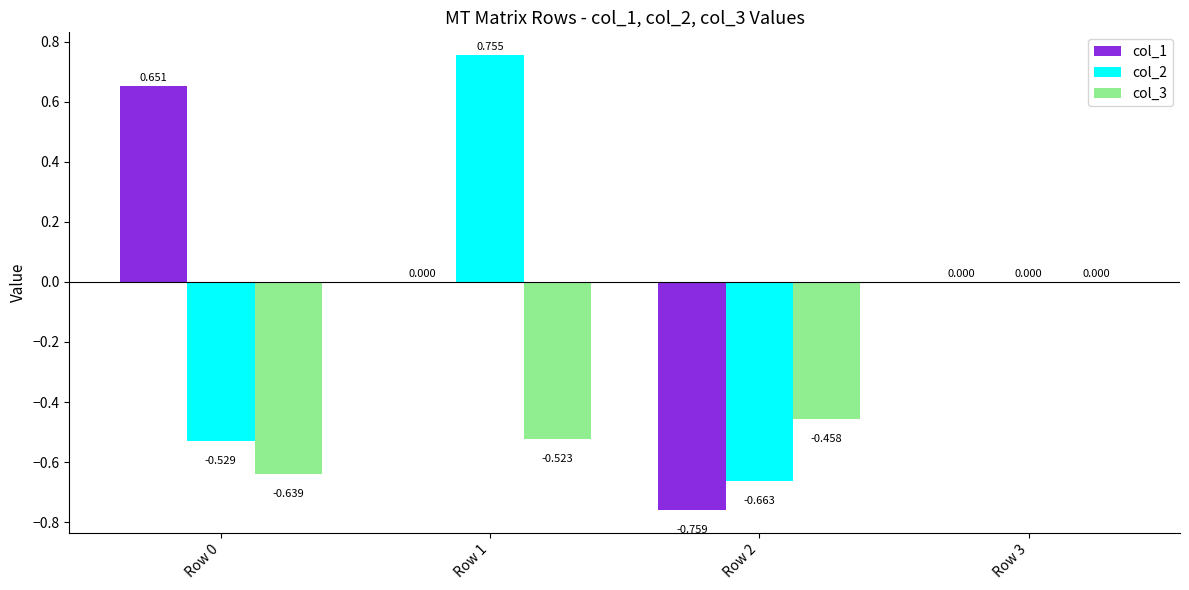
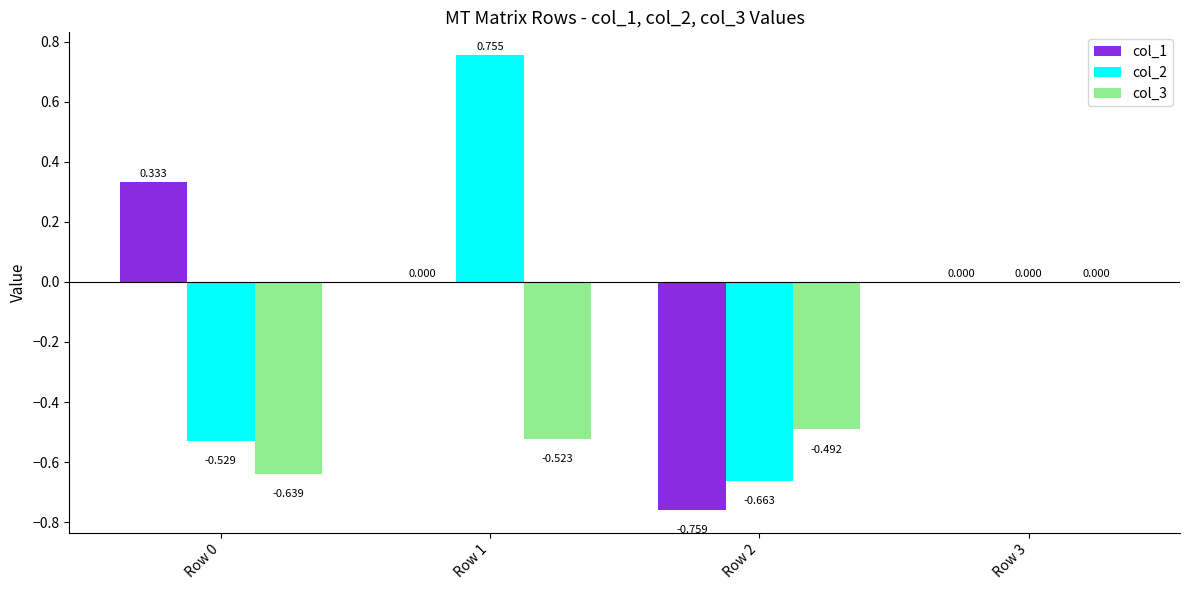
col_1, Row 0: 0.651 -> 0.333
col_3, Row 2: -0.458 -> -0.492
